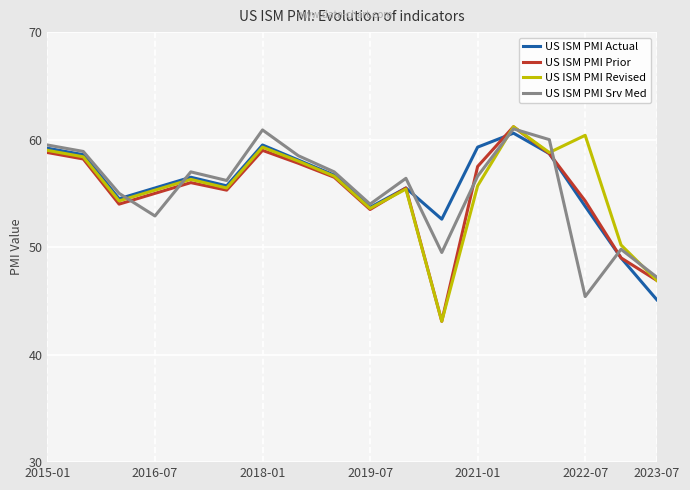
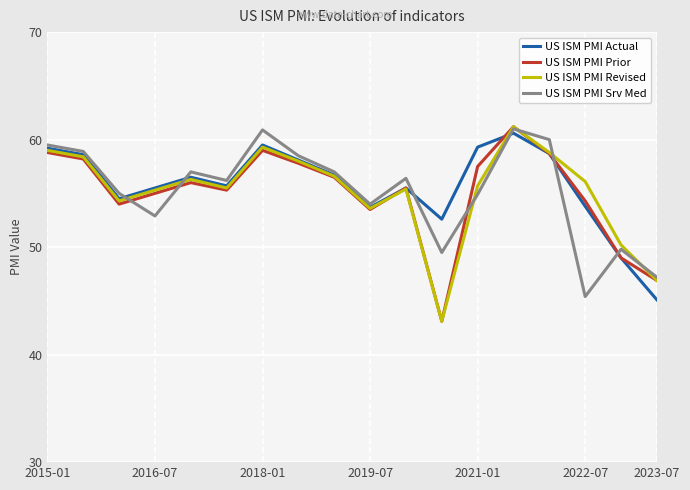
US ISM PMI Srv Med, 2021-01: 56.6 -> 54.9
US ISM PMI Revised, 2022-07: 60.4 -> 56.1
